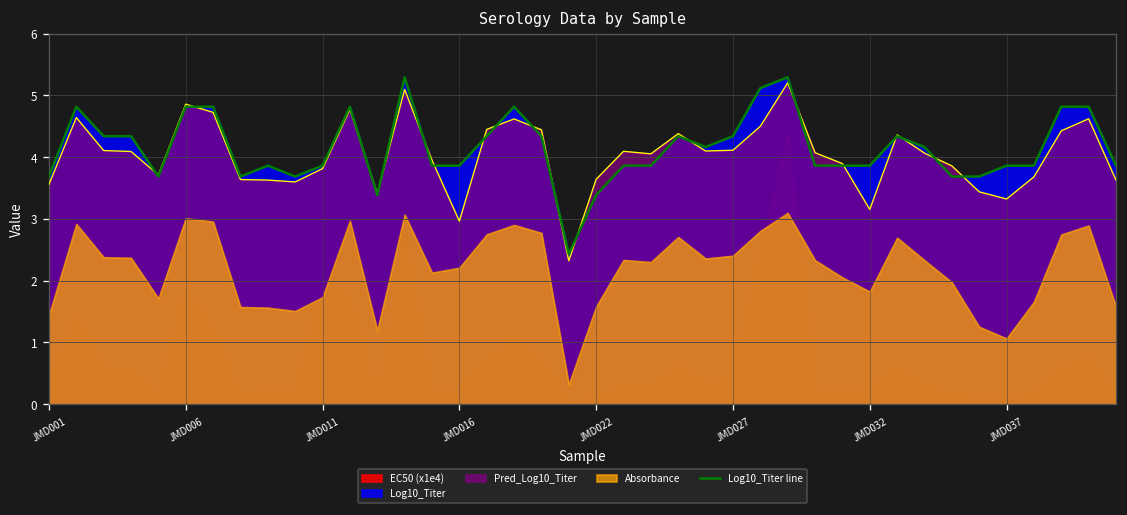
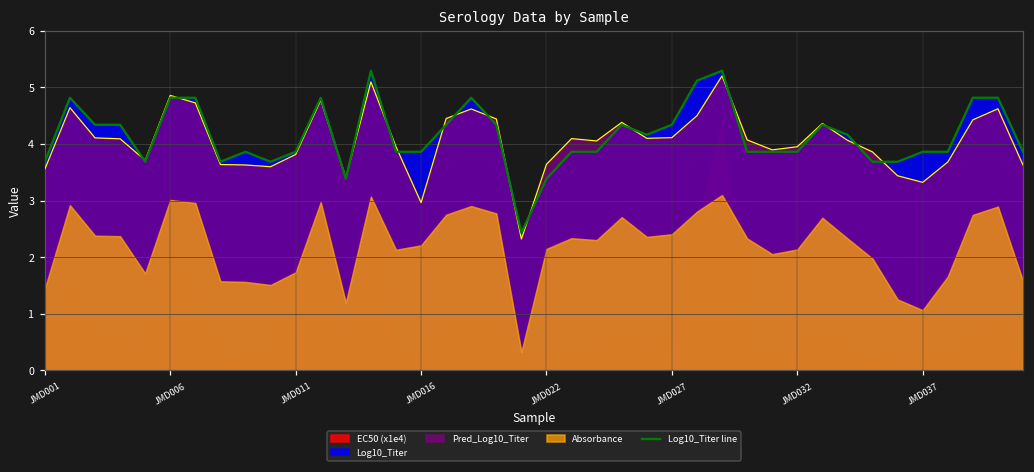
Absorbance, JMD022: 1.6 -> 2.1
Pred_Log10_Titer, JMD032: 3.2 -> 4.0
Absorbance, JMD032: 1.8 -> 2.1
